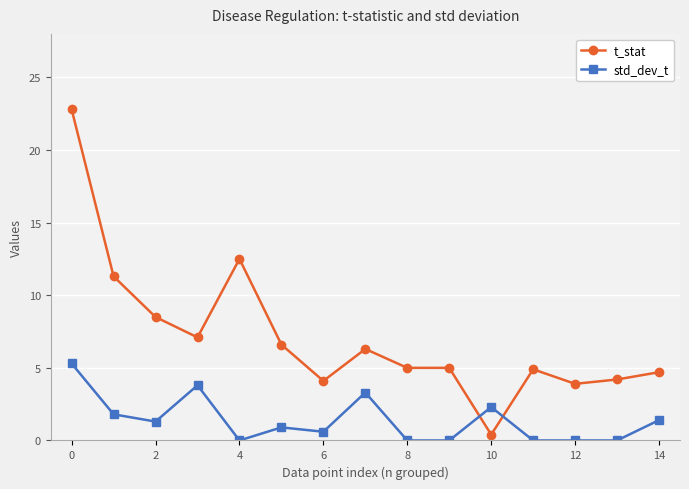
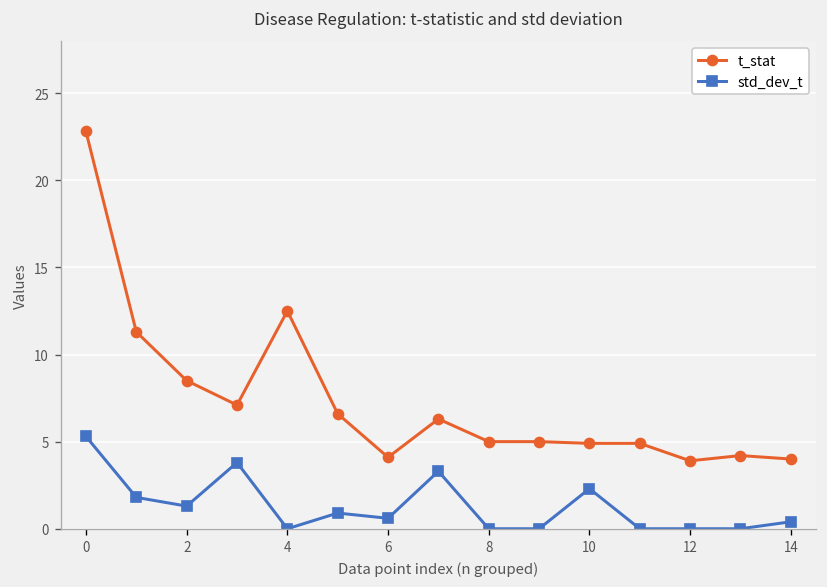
t_stat, 10: 0.4 -> 4.9
t_stat, 14: 4.7 -> 4.0
std_dev_t, 14: 1.4 -> 0.4
